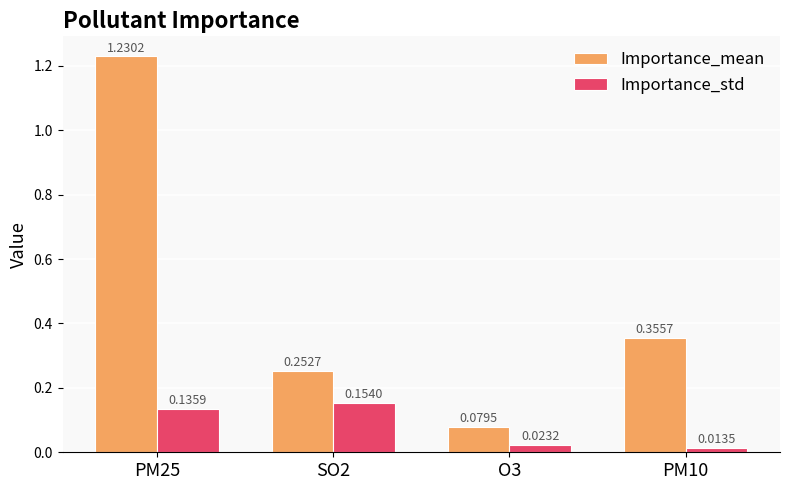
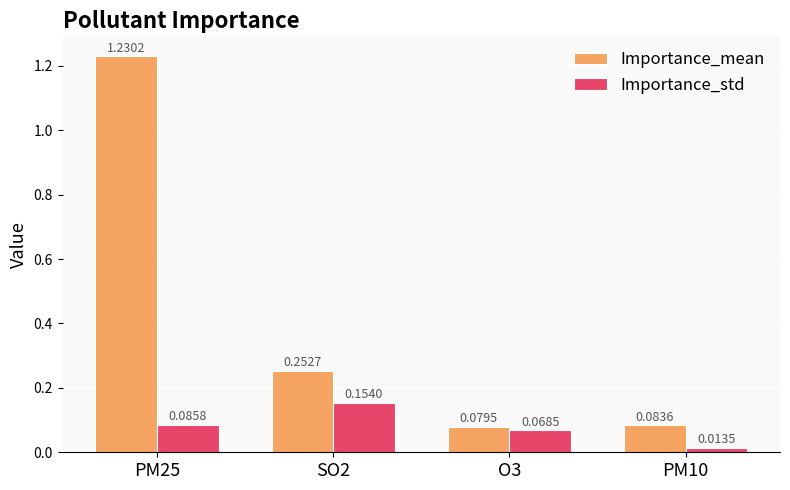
Importance_std, PM25: 0.1359 -> 0.0858
Importance_std, O3: 0.0232 -> 0.0685
Importance_mean, PM10: 0.3557 -> 0.0836
